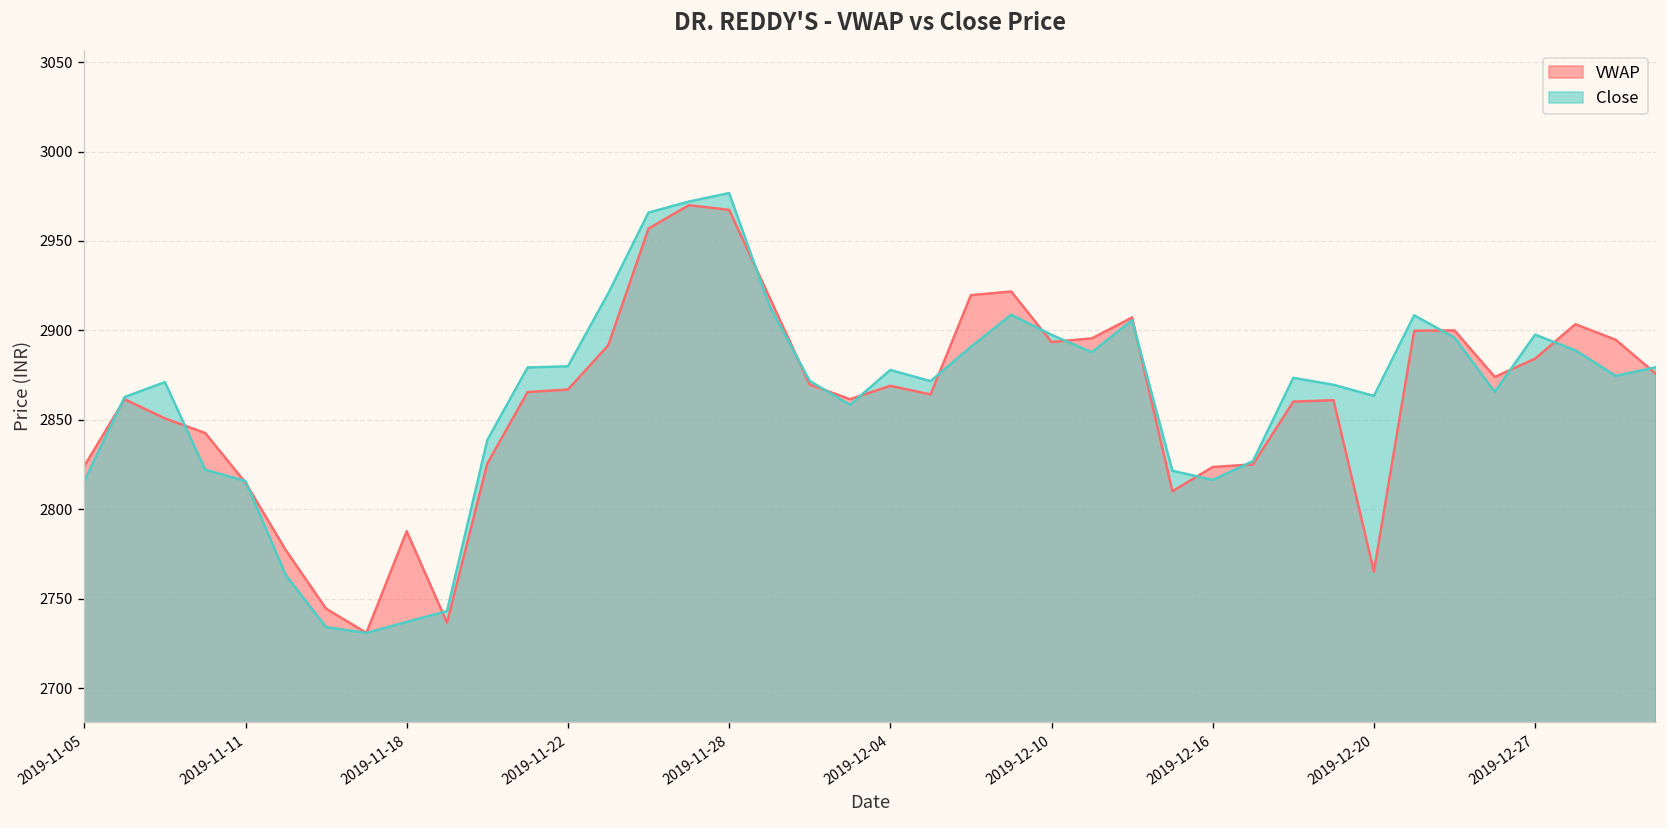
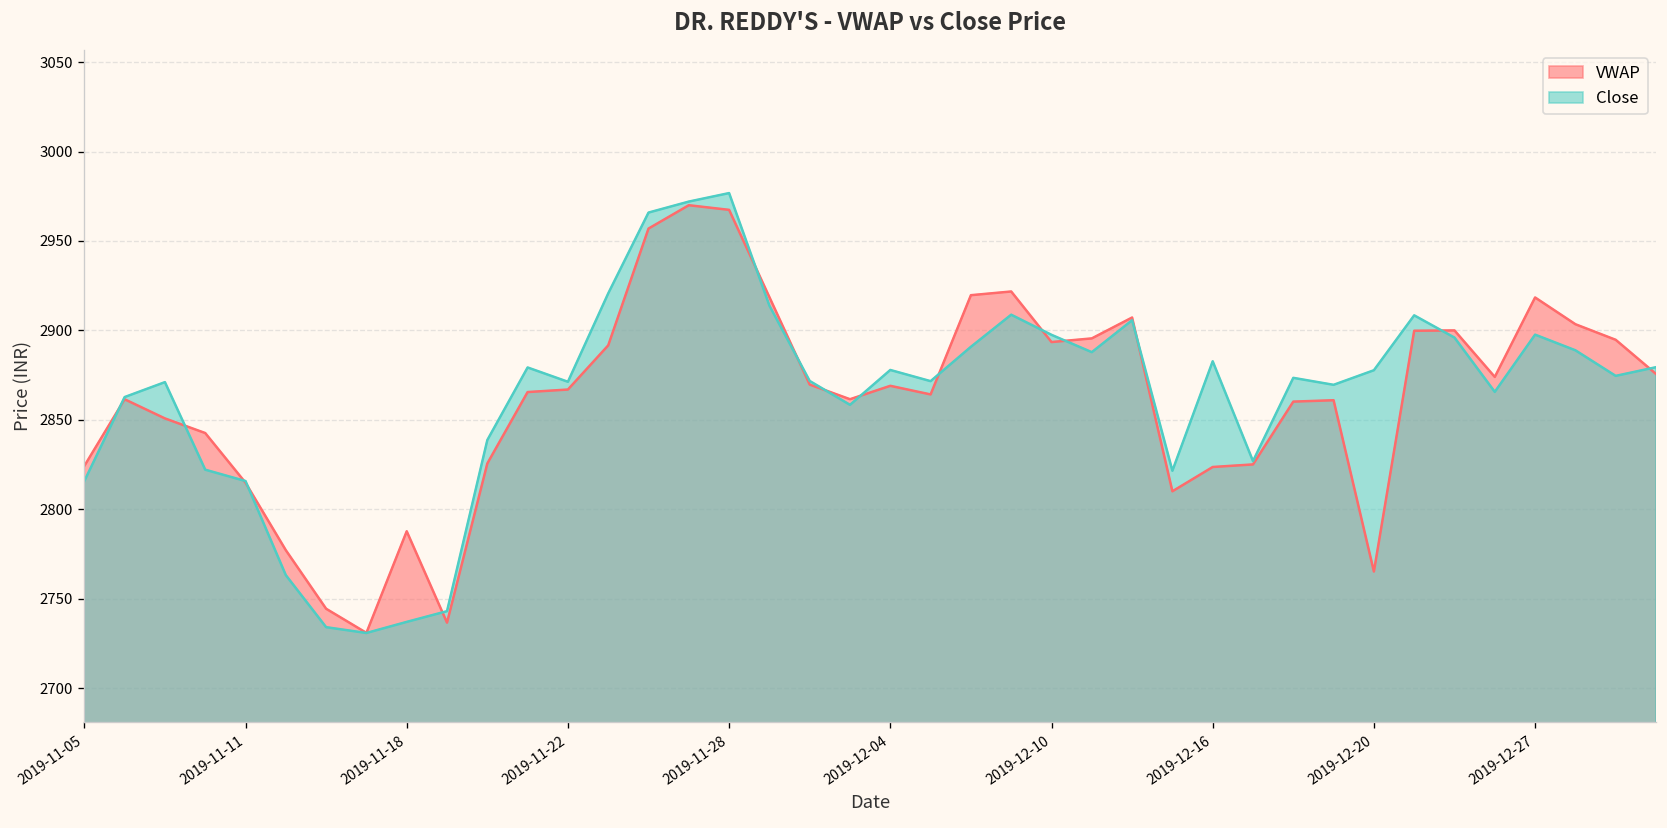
Close, 2019-11-22: 2880 -> 2871
Close, 2019-12-16: 2816 -> 2883
Close, 2019-12-20: 2863 -> 2878
VWAP, 2019-12-27: 2884 -> 2918
